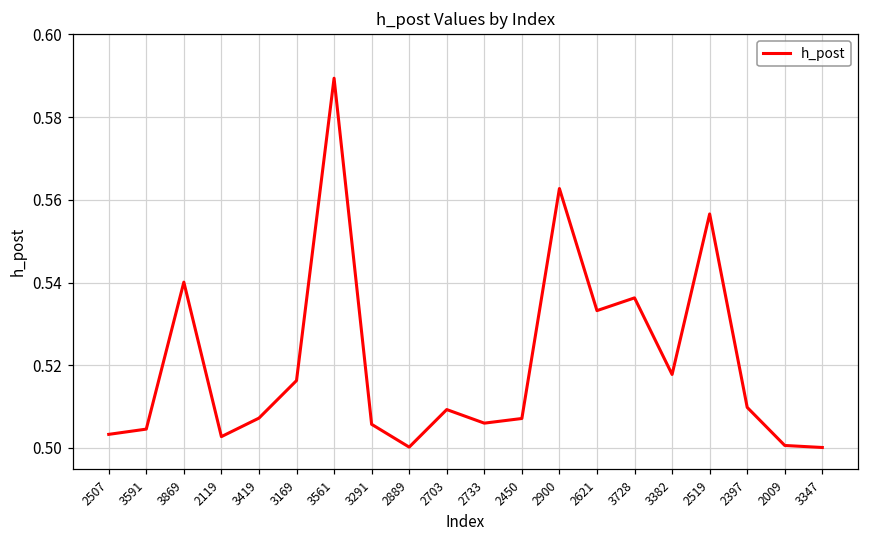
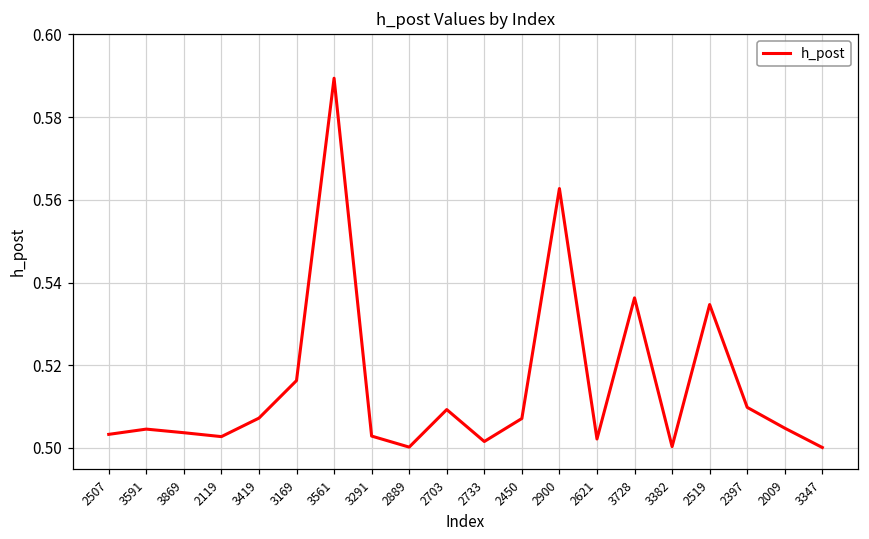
3869: 0.540 -> 0.504
3291: 0.506 -> 0.503
2733: 0.506 -> 0.502
2621: 0.533 -> 0.502
3382: 0.518 -> 0.500
2519: 0.557 -> 0.535
2009: 0.501 -> 0.505
